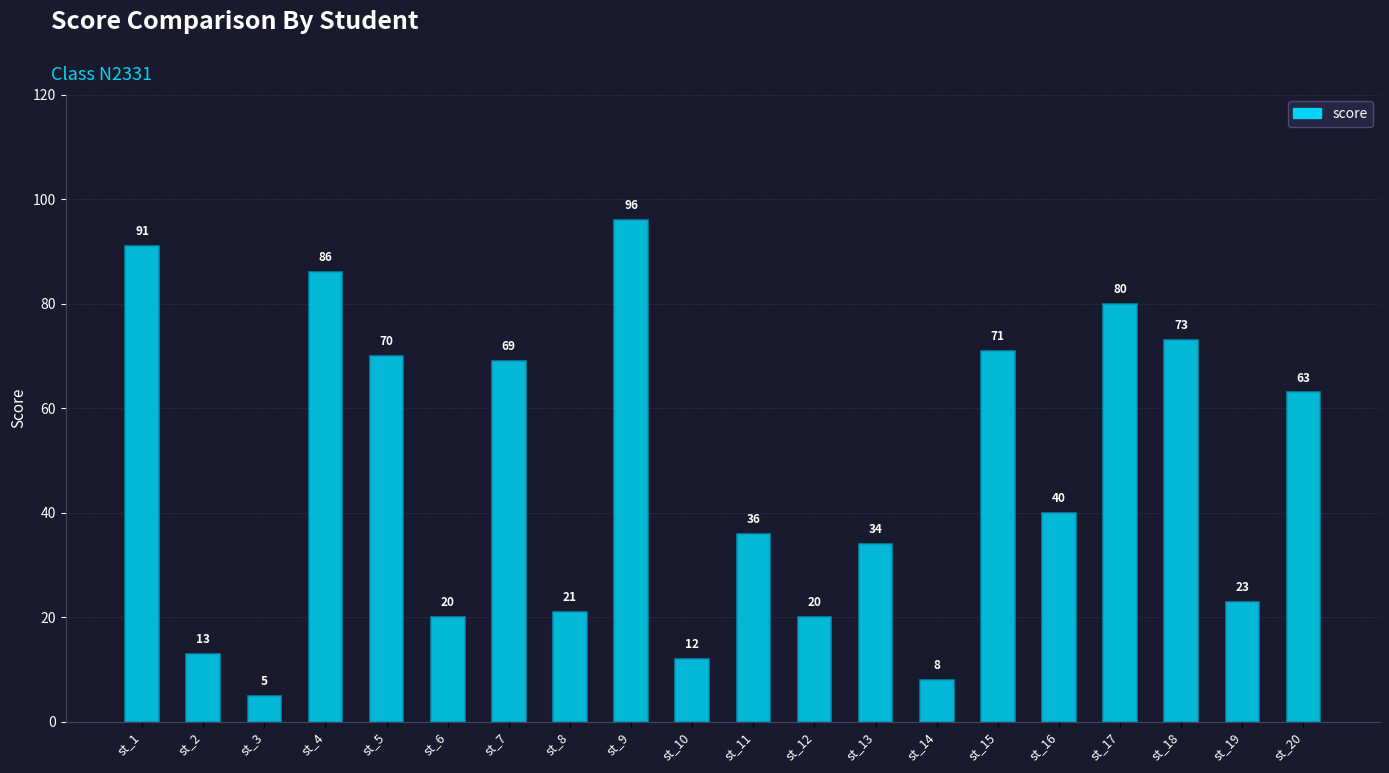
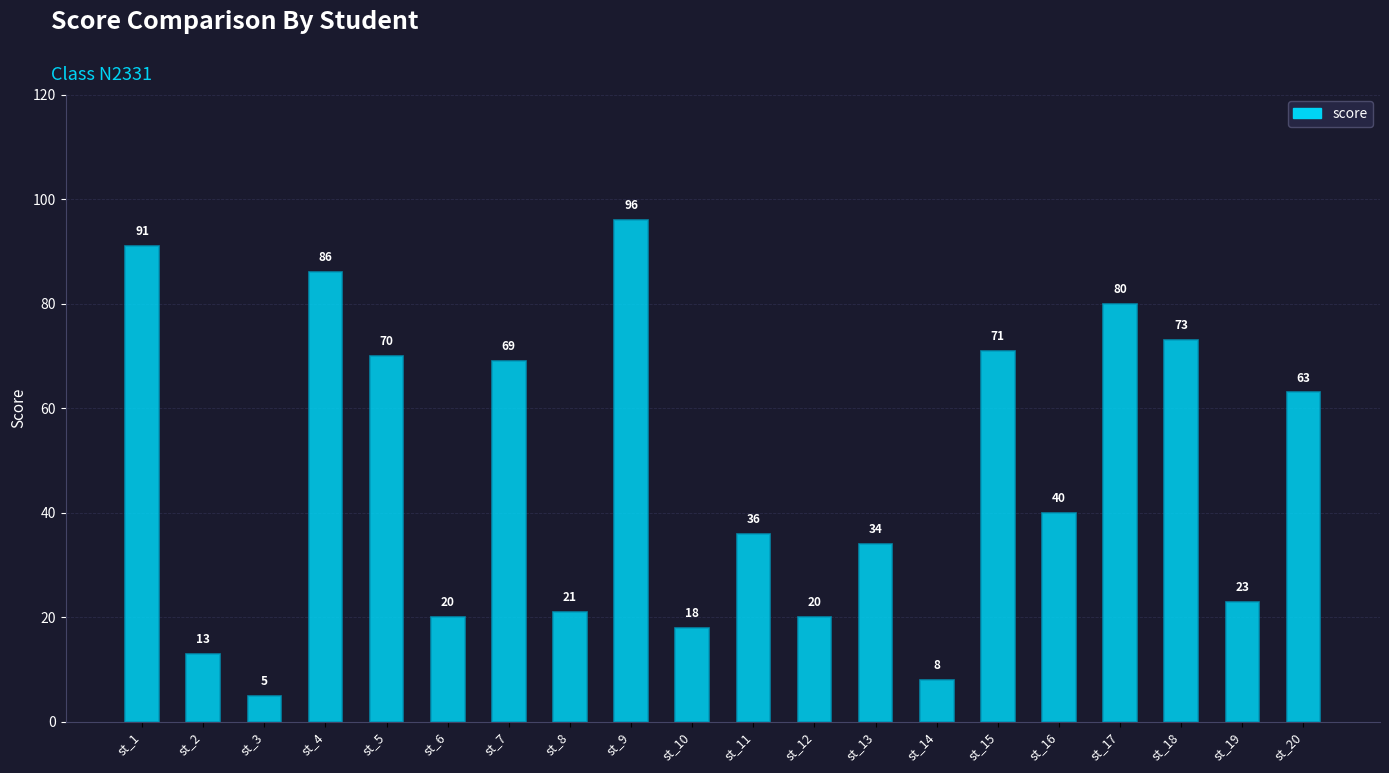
st_10: 12 -> 18
